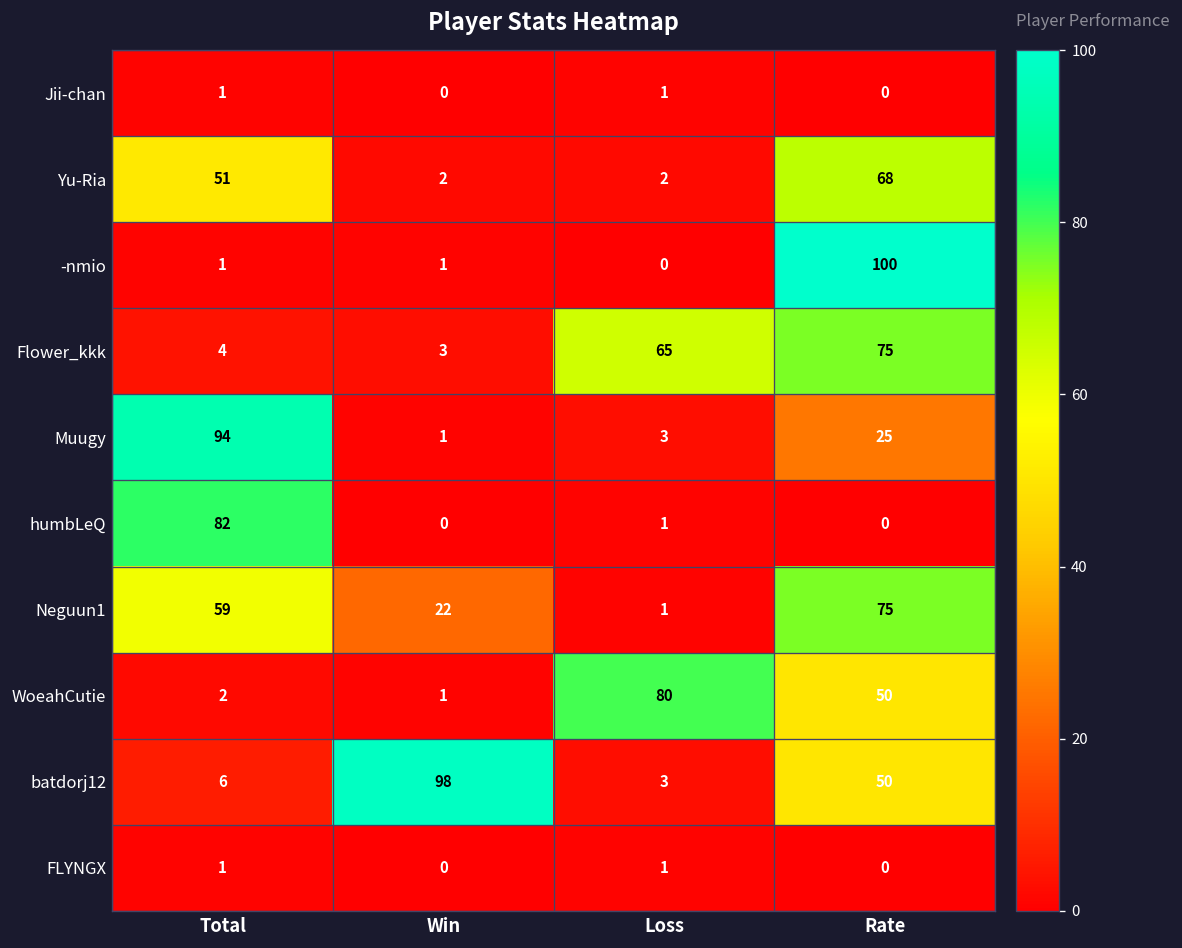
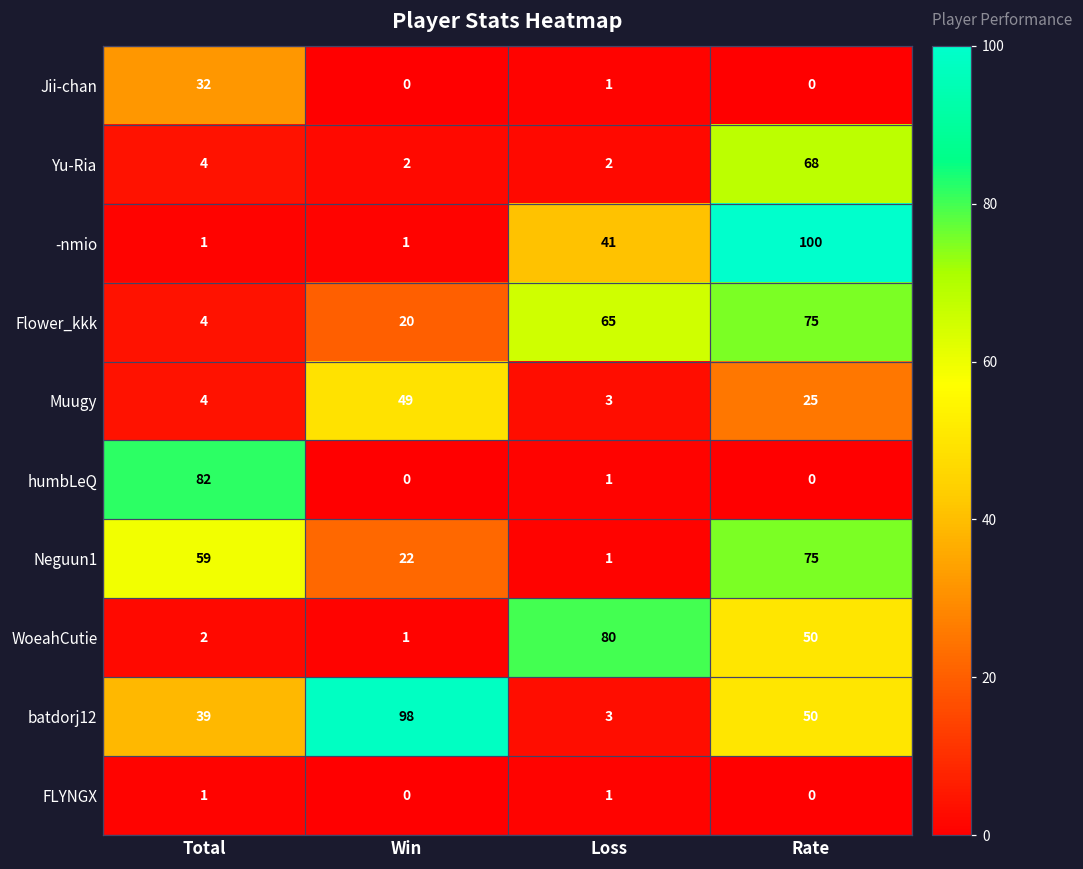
Jii-chan, Total: 1 -> 32
Yu-Ria, Total: 51 -> 4
-nmio, Loss: 0 -> 41
Flower_kkk, Win: 3 -> 20
Muugy, Total: 94 -> 4
Muugy, Win: 1 -> 49
batdorj12, Total: 6 -> 39
